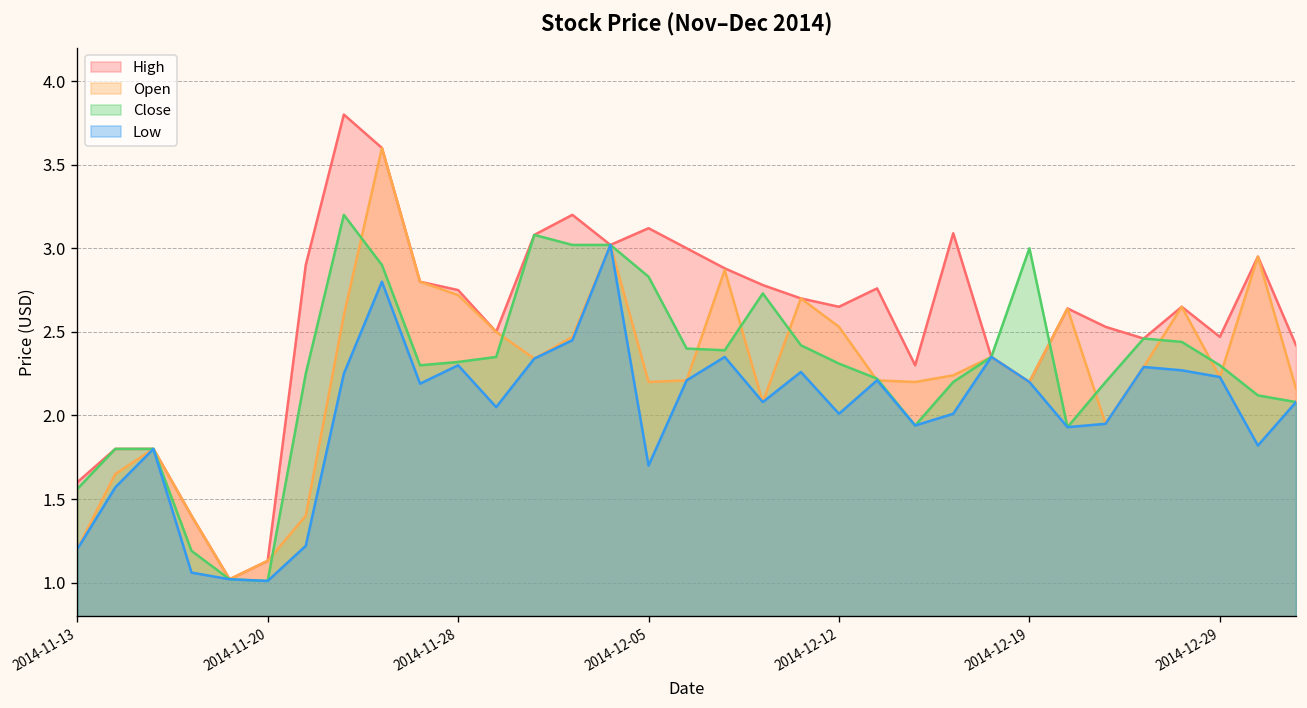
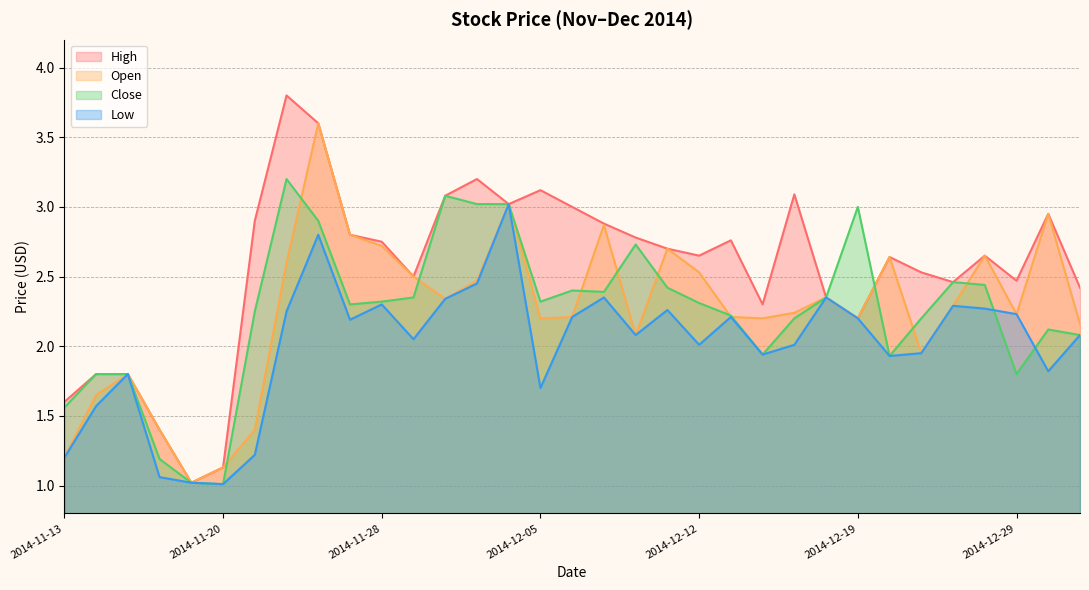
Close, 2014-12-05: 2.83 -> 2.32
Close, 2014-12-29: 2.3 -> 1.8
